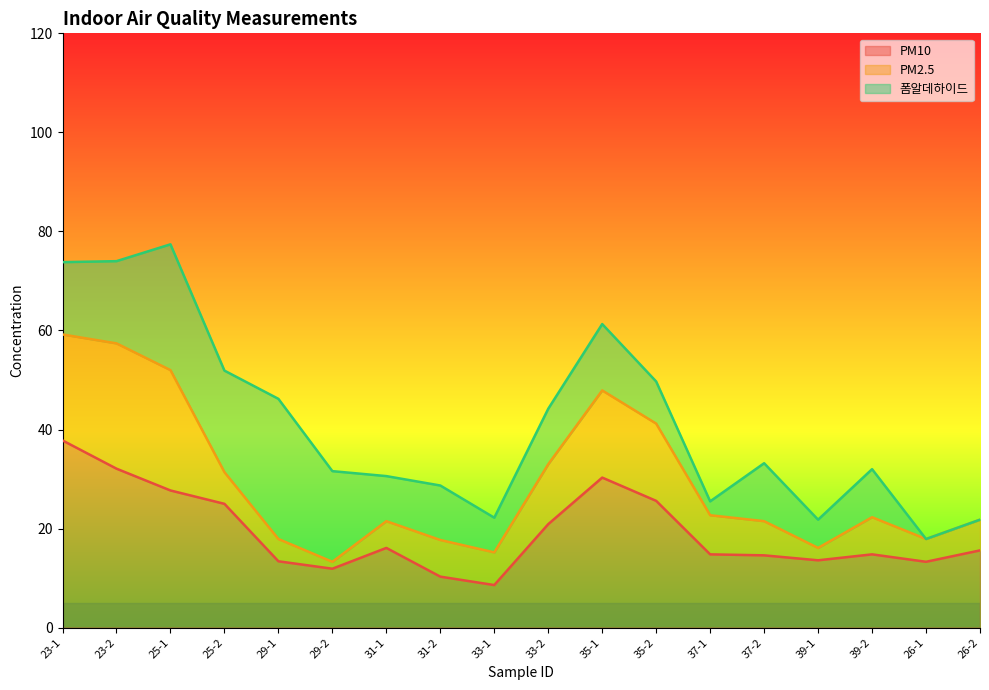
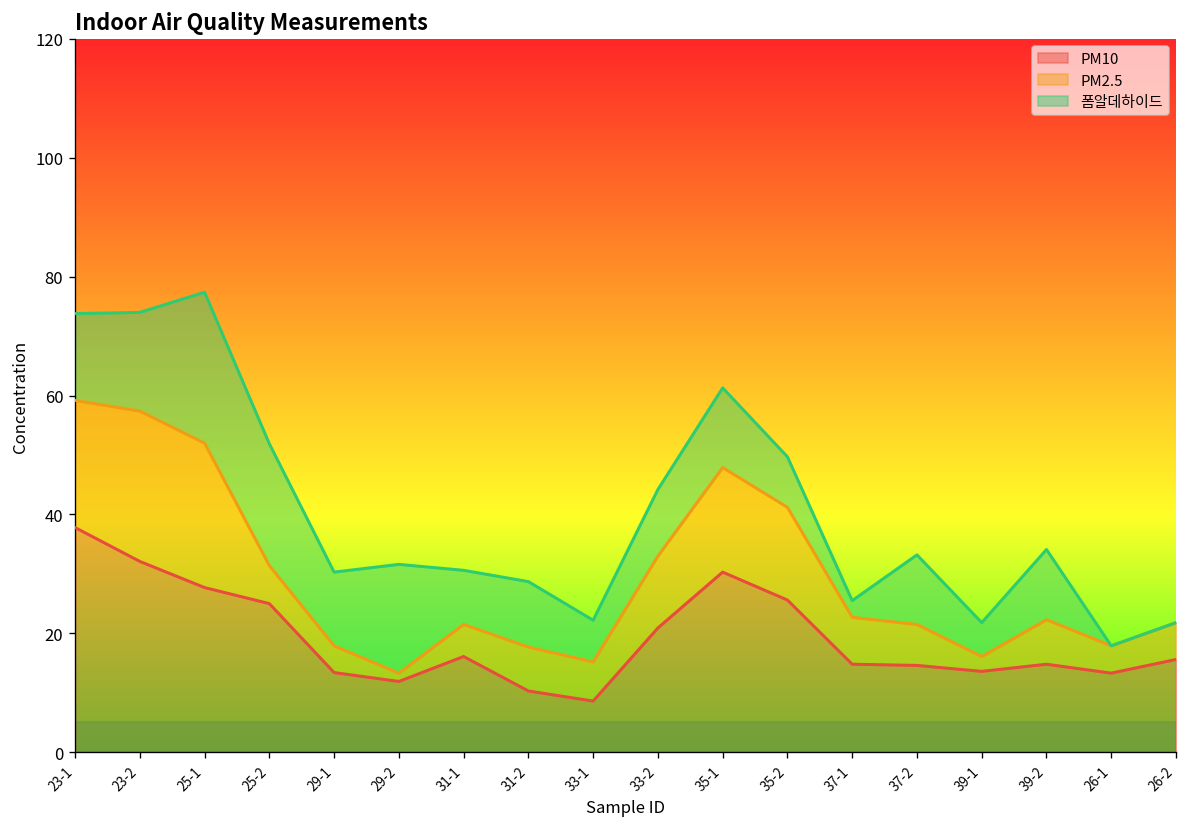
폼알데하이드, 29-1: 28 -> 12
폼알데하이드, 39-2: 10 -> 12
